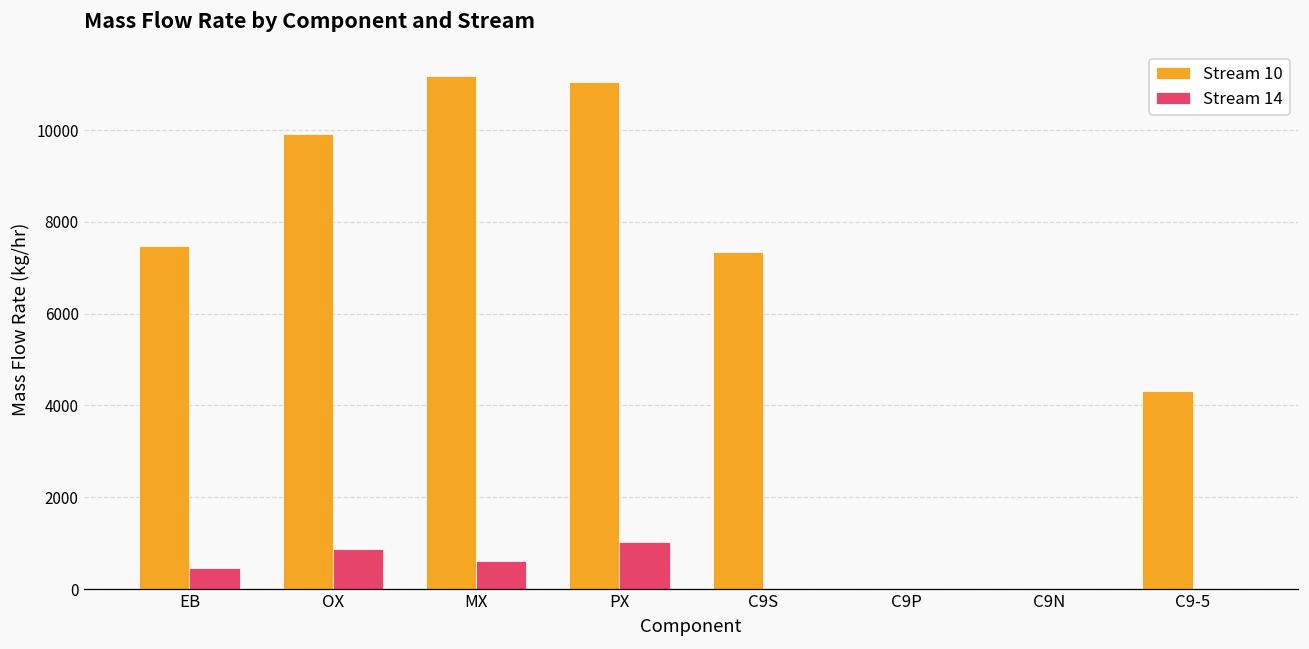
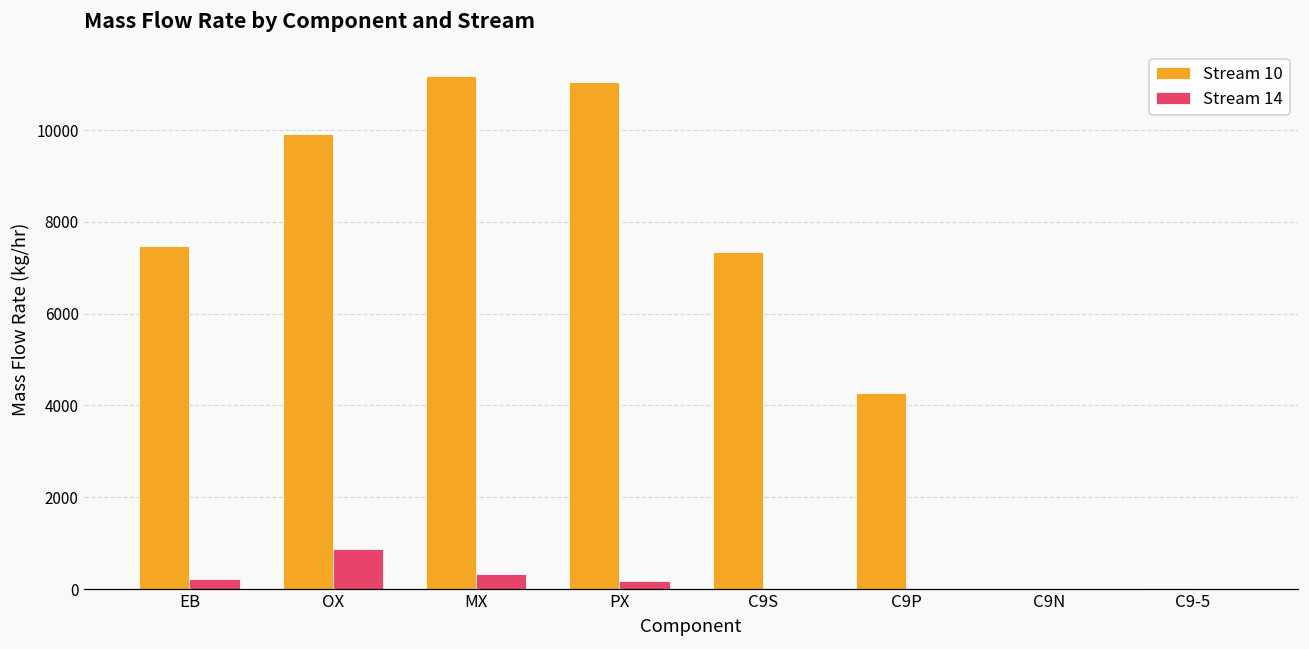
Stream 14, EB: 500 -> 200
Stream 14, MX: 600 -> 300
Stream 14, PX: 1000 -> 200
Stream 10, C9P: 0 -> 4300
Stream 10, C9-5: 4300 -> 0
